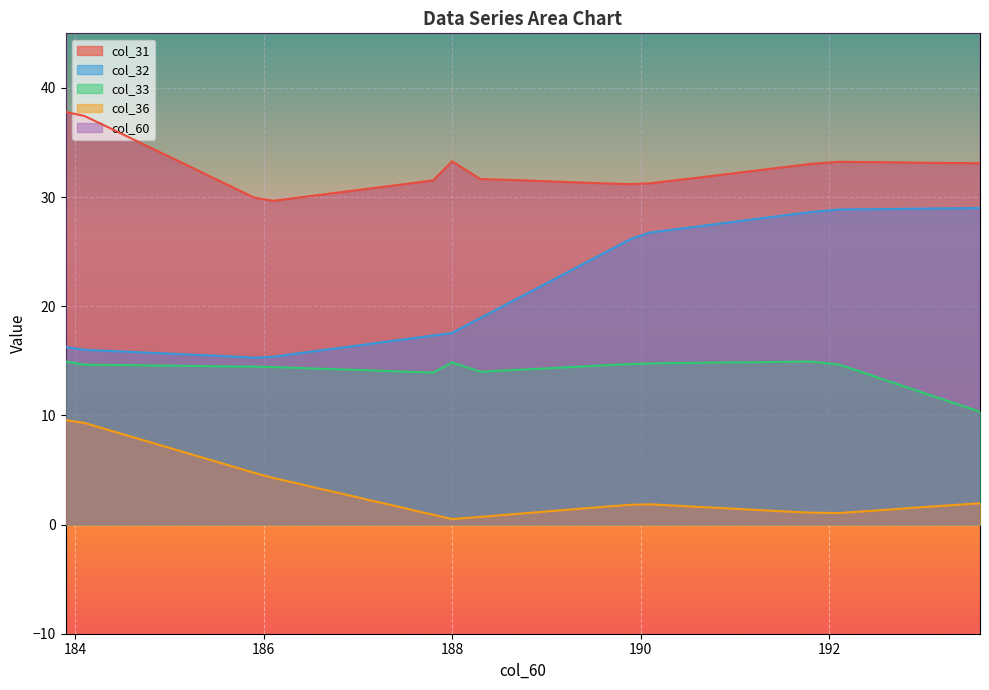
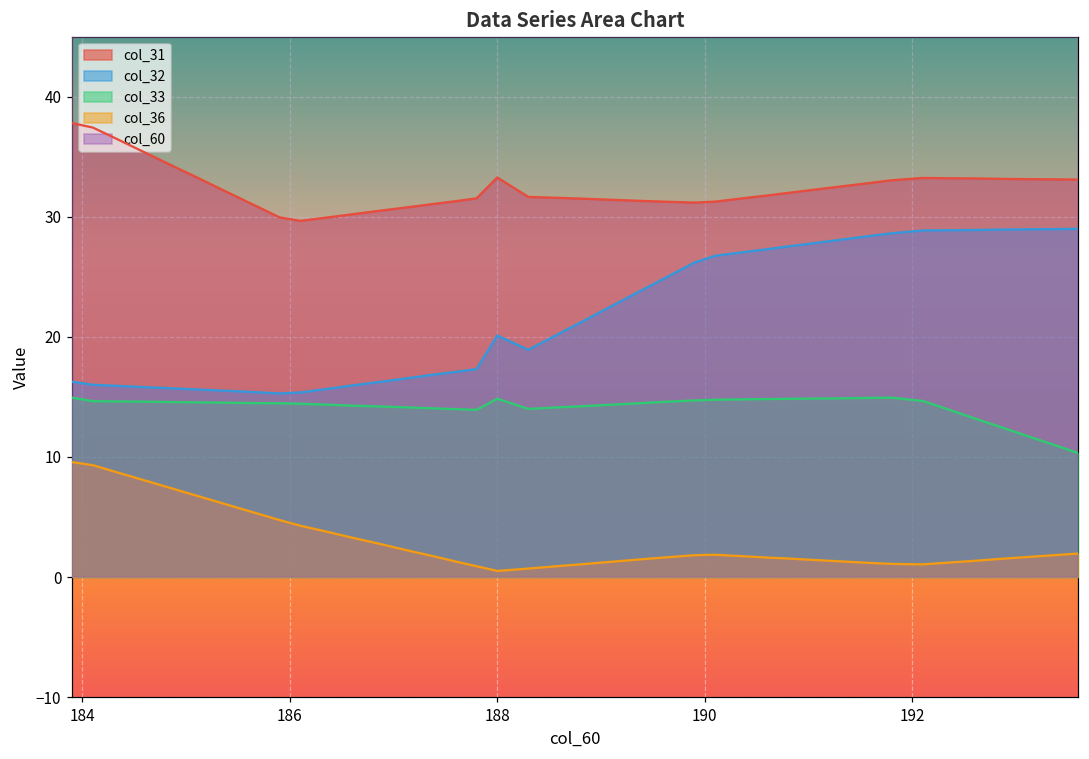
col_32, 188: 17.6 -> 20.1
